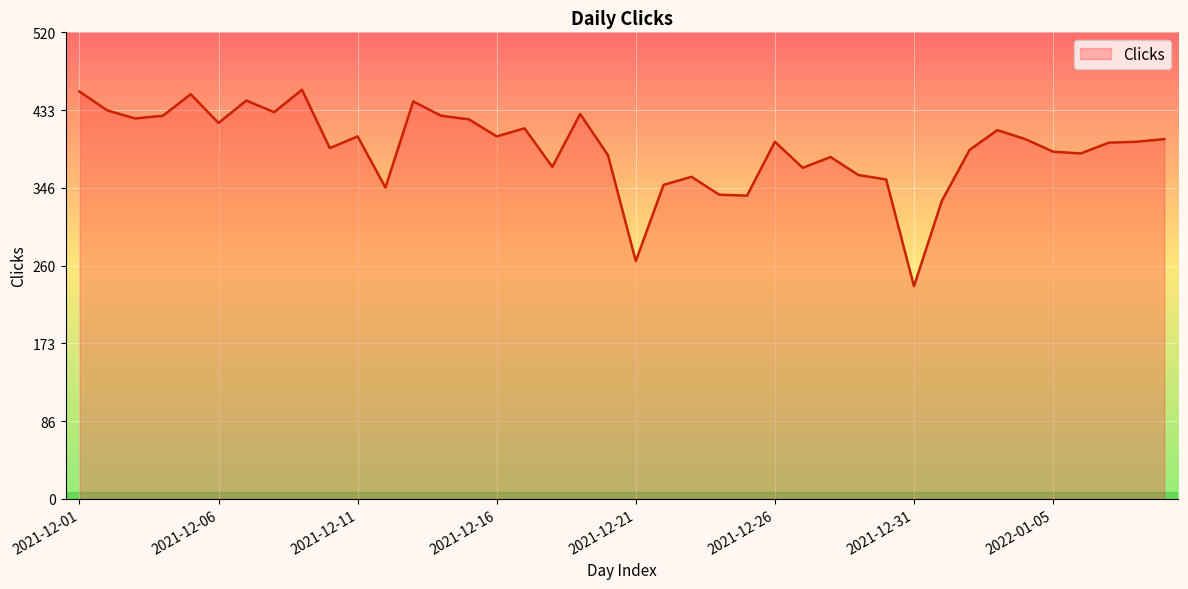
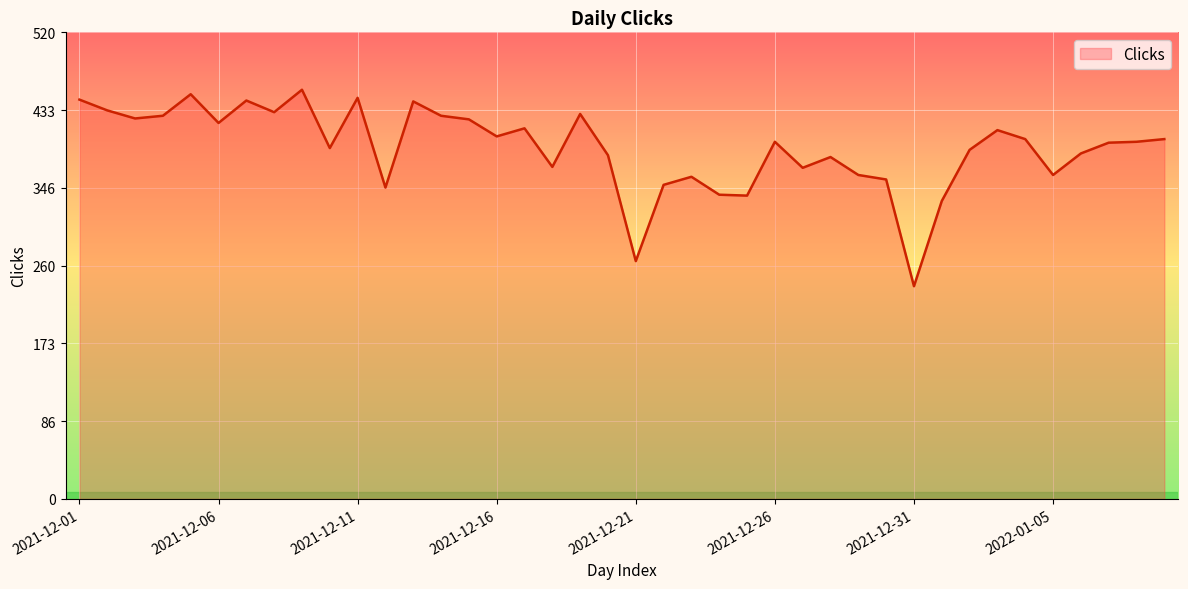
2021-12-01: 454 -> 445
2021-12-11: 400 -> 450
2022-01-05: 390 -> 360
